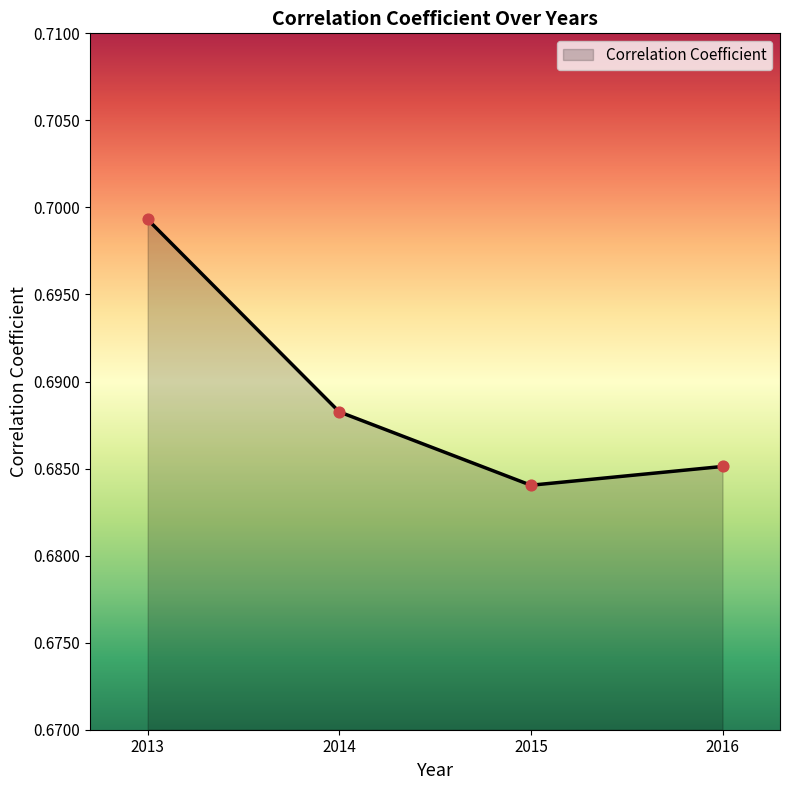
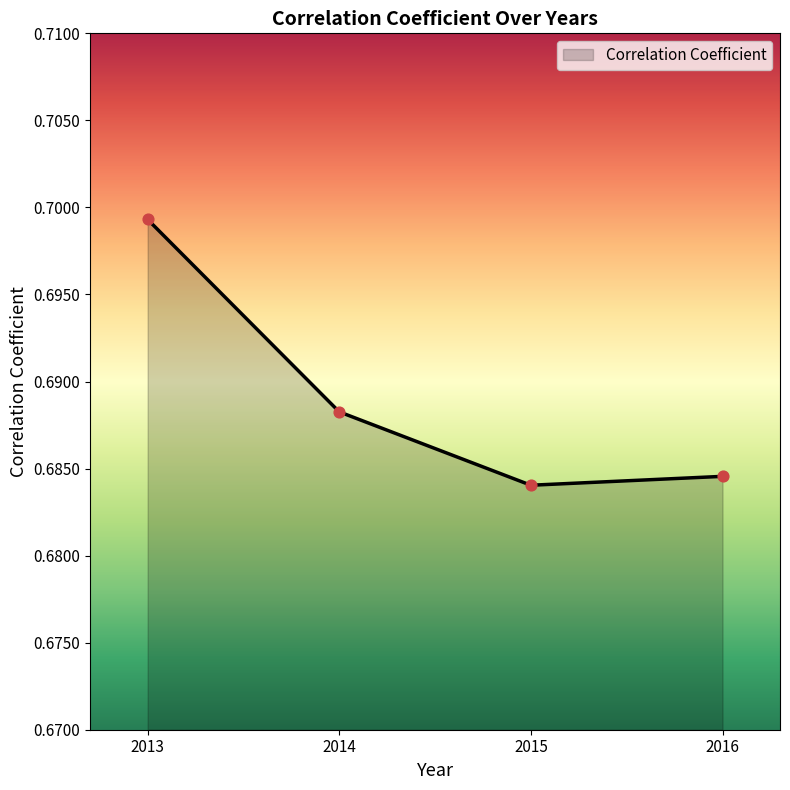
2016: 0.6851 -> 0.6846
